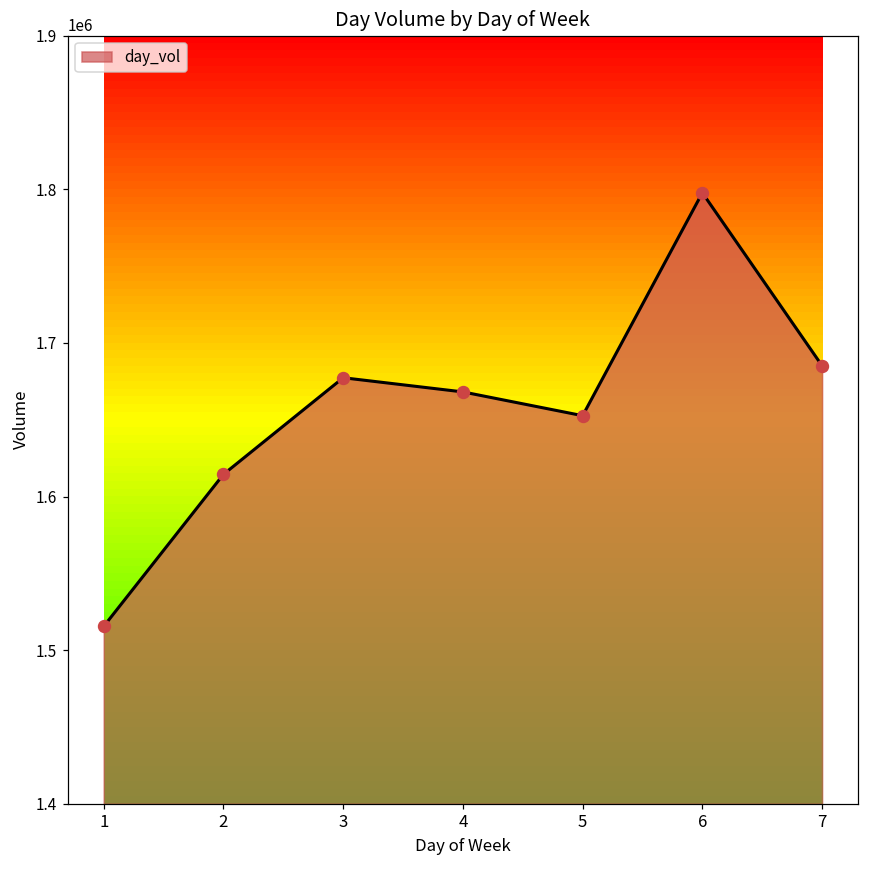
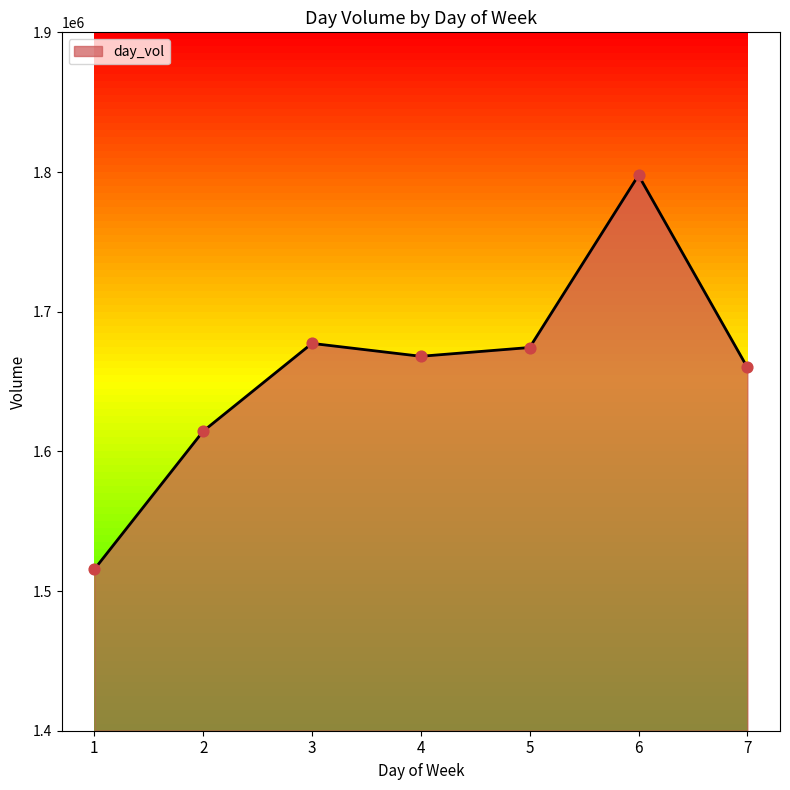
5: 1653000 -> 1674000
7: 1685000 -> 1660000
